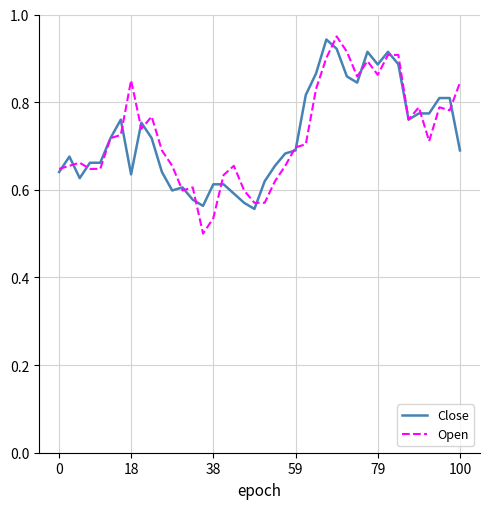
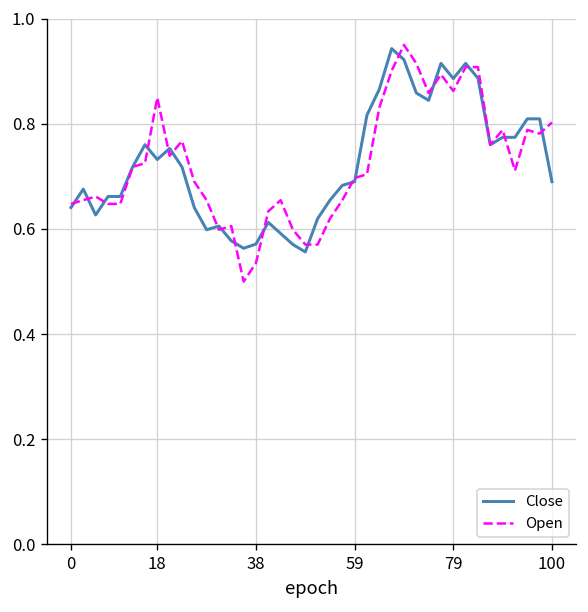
Close, 18: 0.64 -> 0.73
Close, 38: 0.61 -> 0.57
Open, 100: 0.84 -> 0.80
